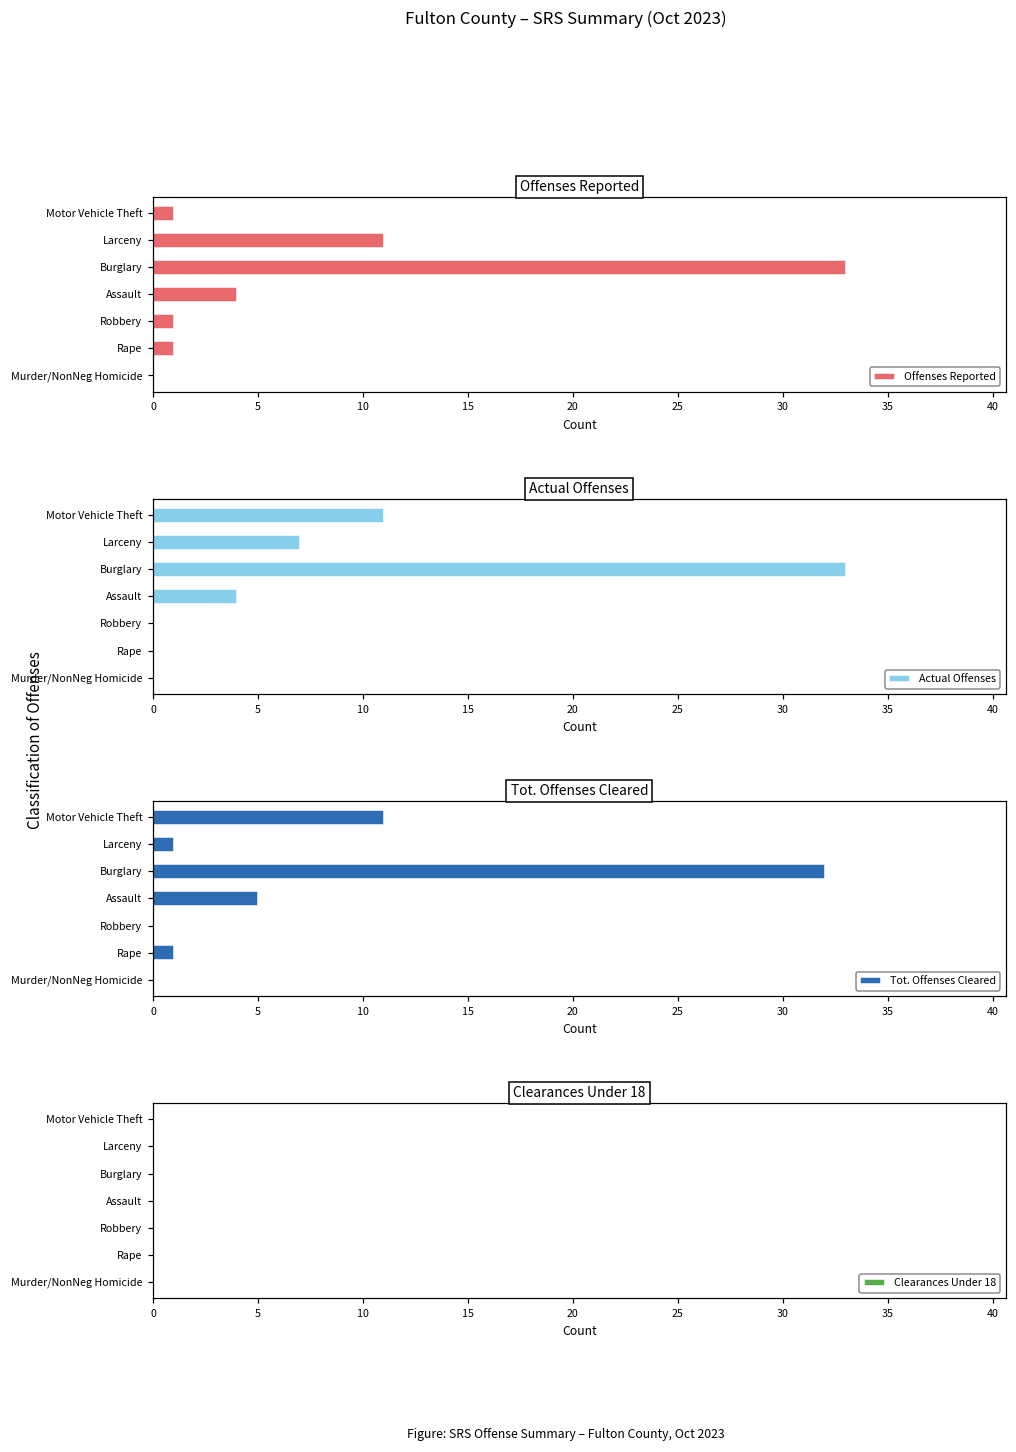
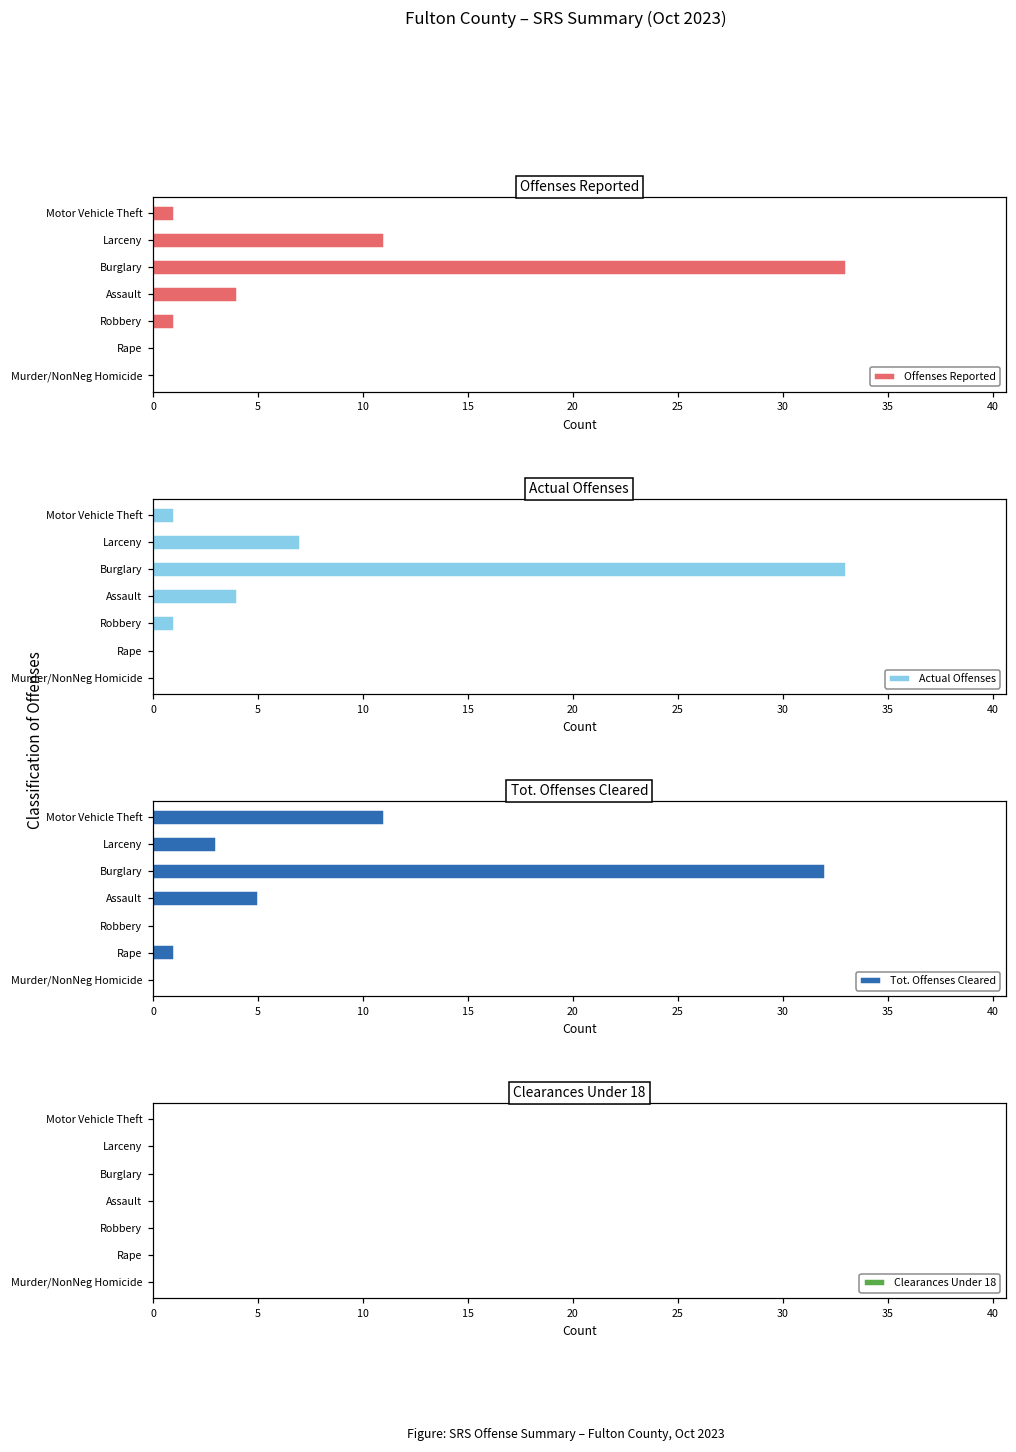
Offenses Reported, Rape: 1 -> 0
Actual Offenses, Motor Vehicle Theft: 11 -> 1
Actual Offenses, Robbery: 0 -> 1
Tot. Offenses Cleared, Larceny: 1 -> 3
